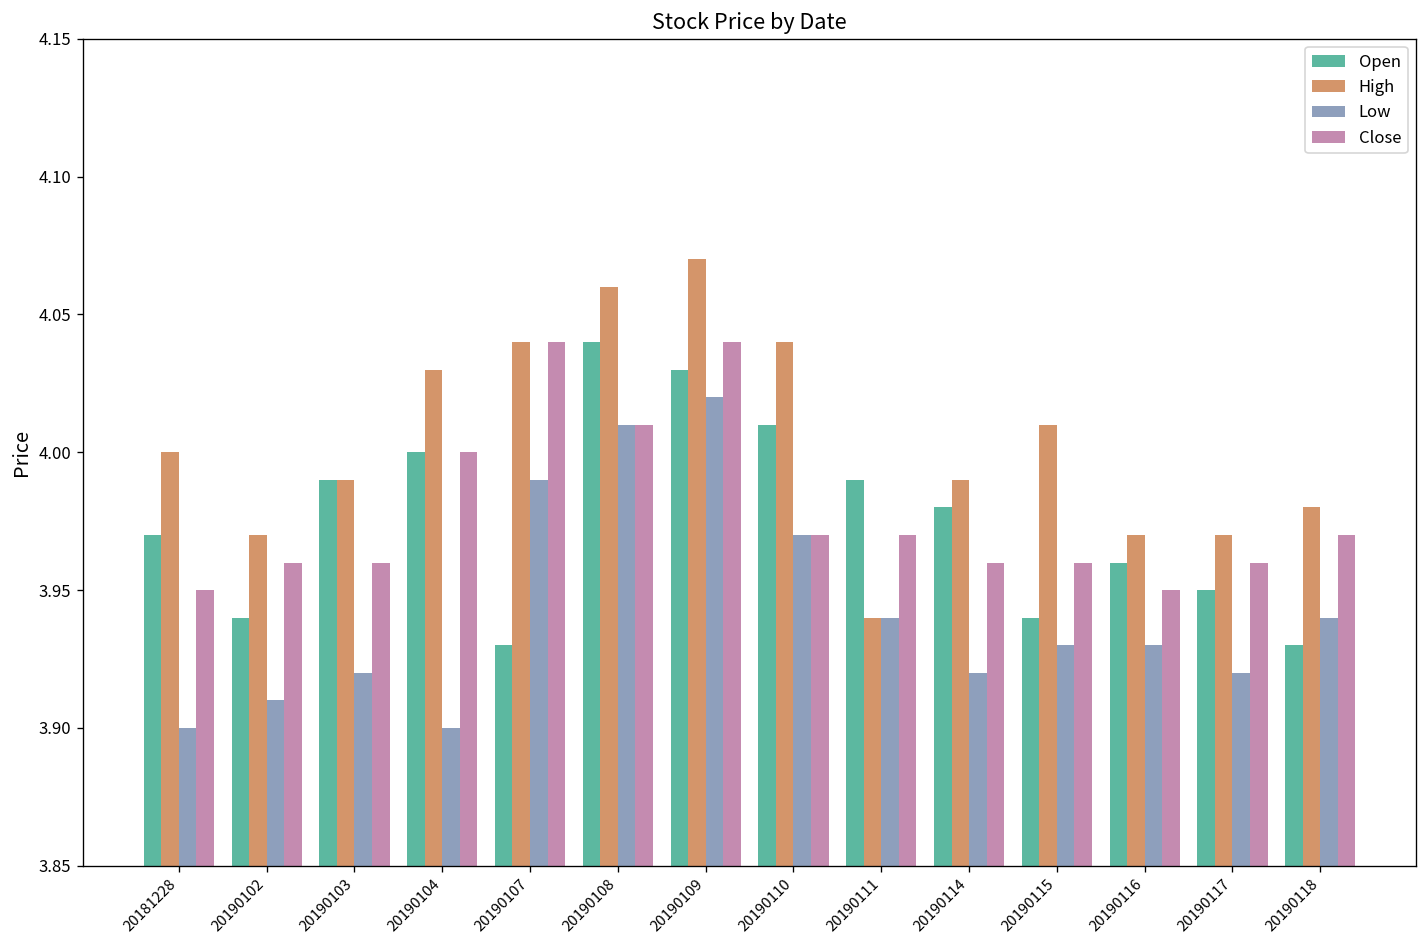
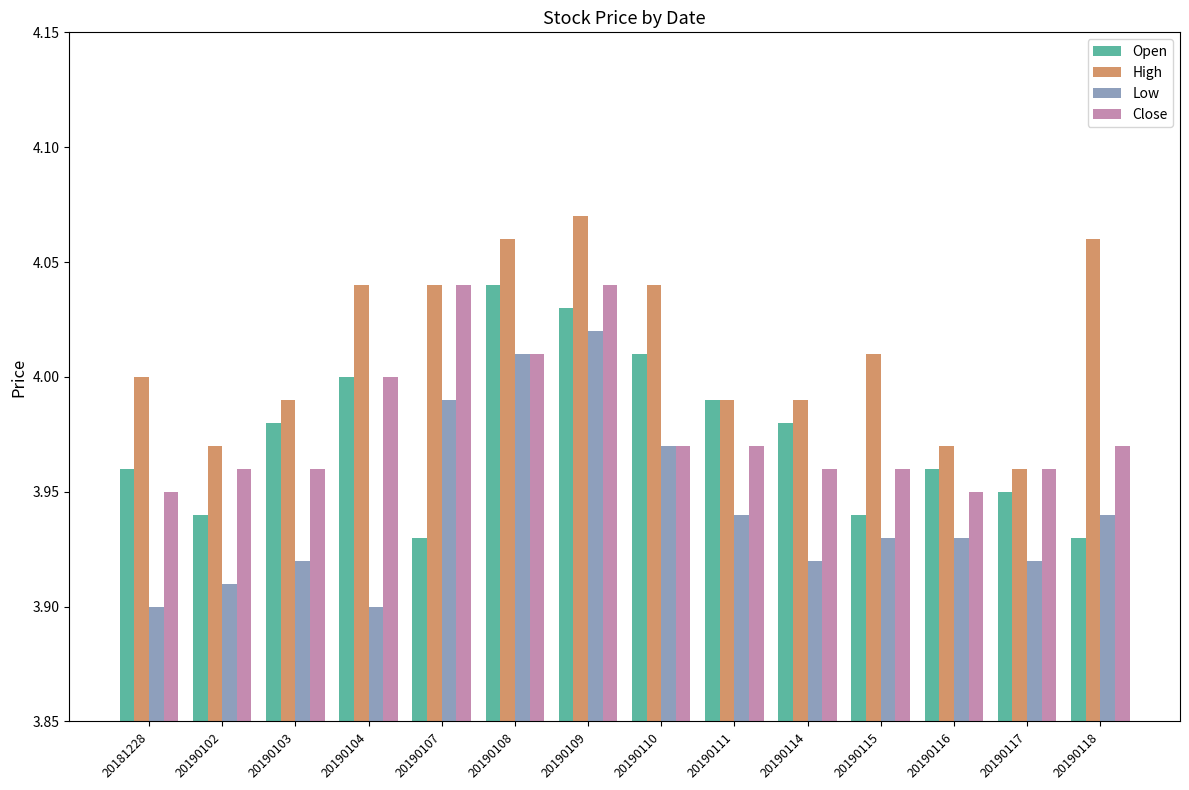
Open, 20181228: 3.97 -> 3.96
Open, 20190103: 3.99 -> 3.98
High, 20190104: 4.03 -> 4.04
High, 20190111: 3.94 -> 3.99
High, 20190117: 3.97 -> 3.96
High, 20190118: 3.98 -> 4.06
